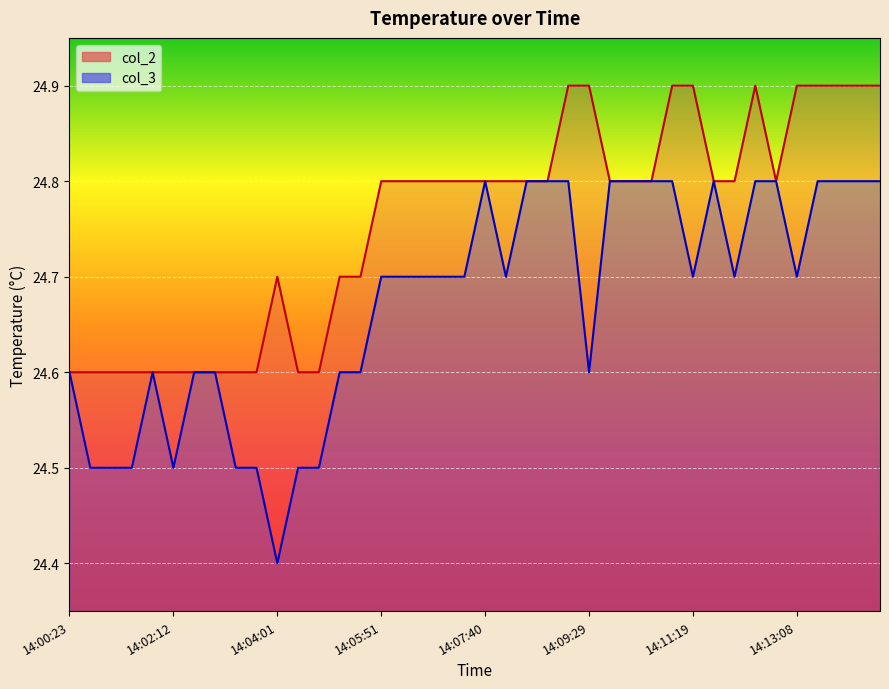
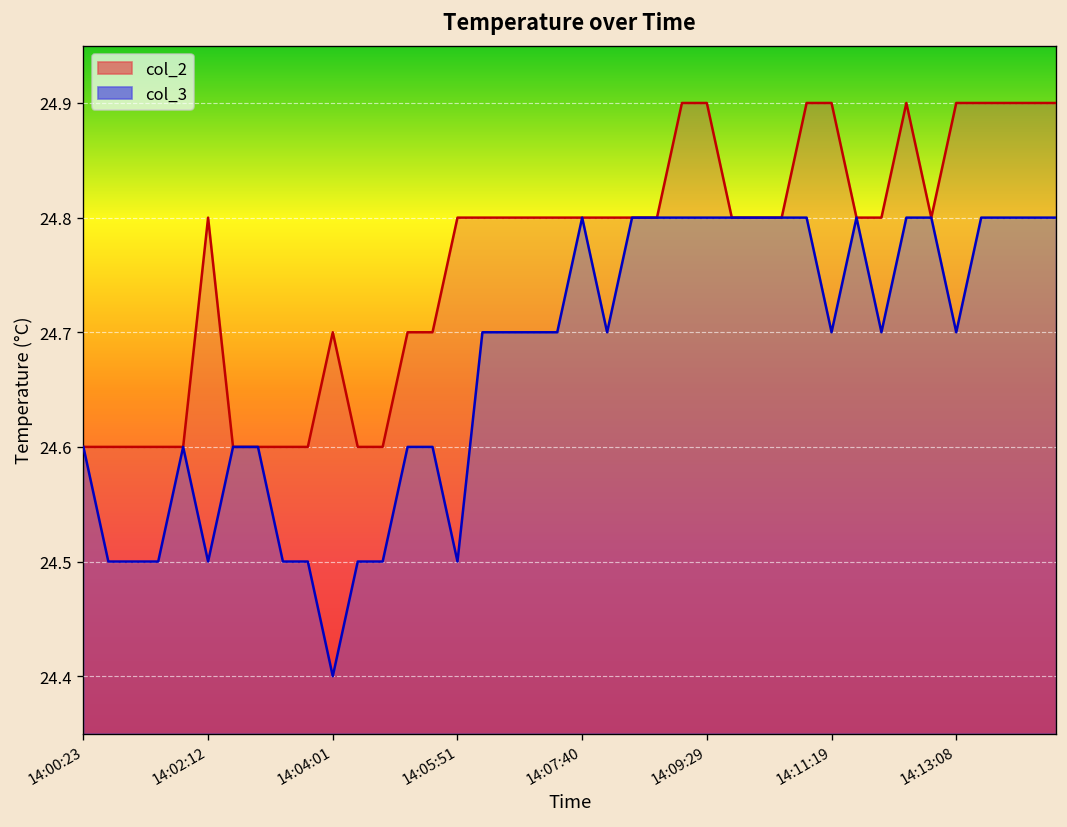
col_2, 14:02:12: 24.6 -> 24.8
col_3, 14:05:51: 24.7 -> 24.5
col_3, 14:09:29: 24.6 -> 24.8
